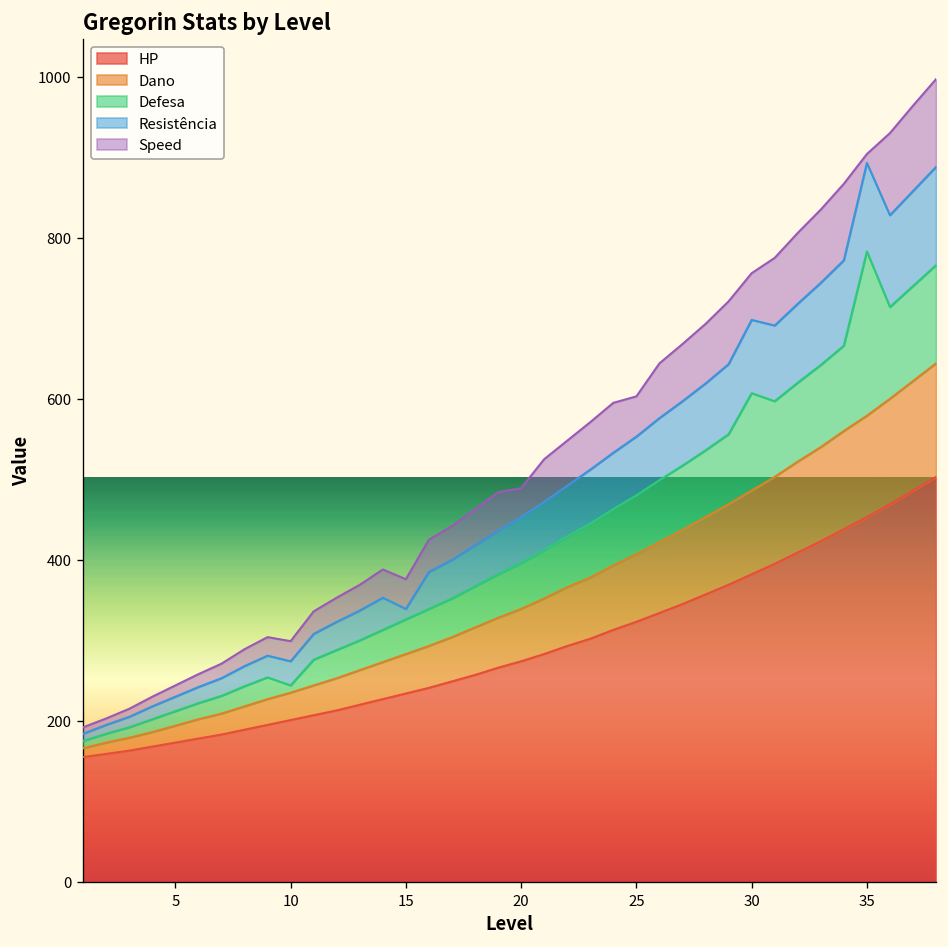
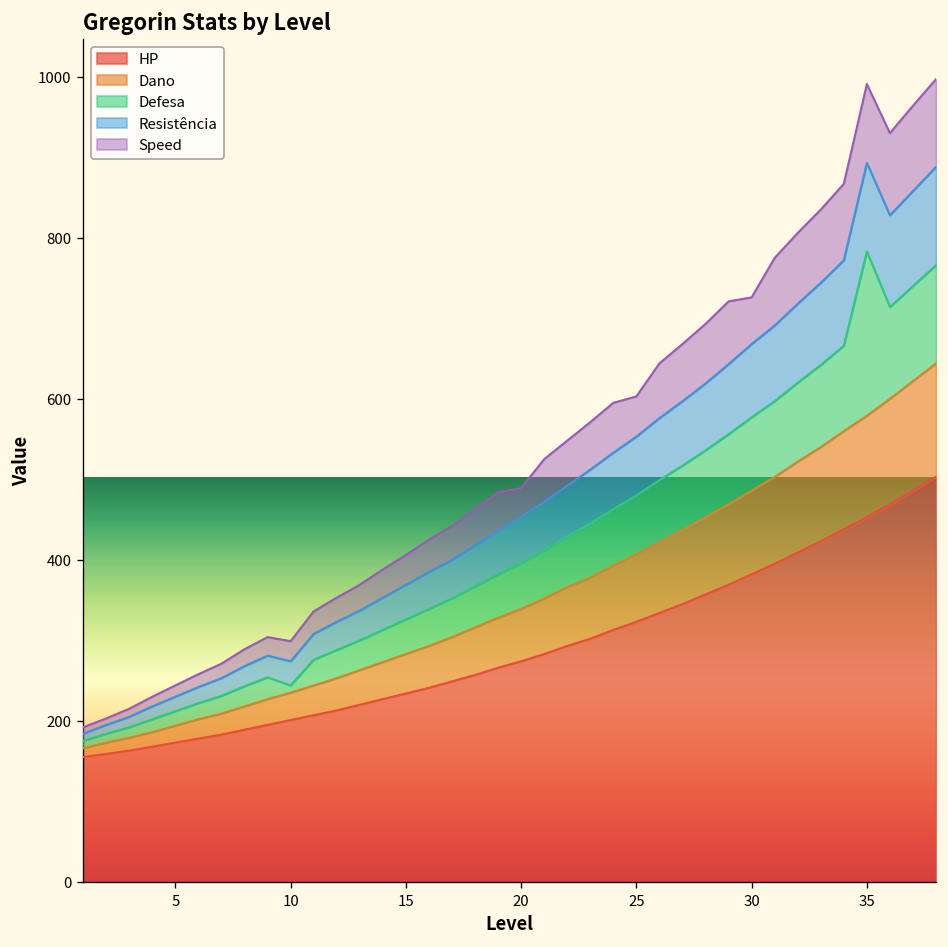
Resistência, 15: 10 -> 40
Defesa, 30: 120 -> 90
Speed, 35: 10 -> 100
